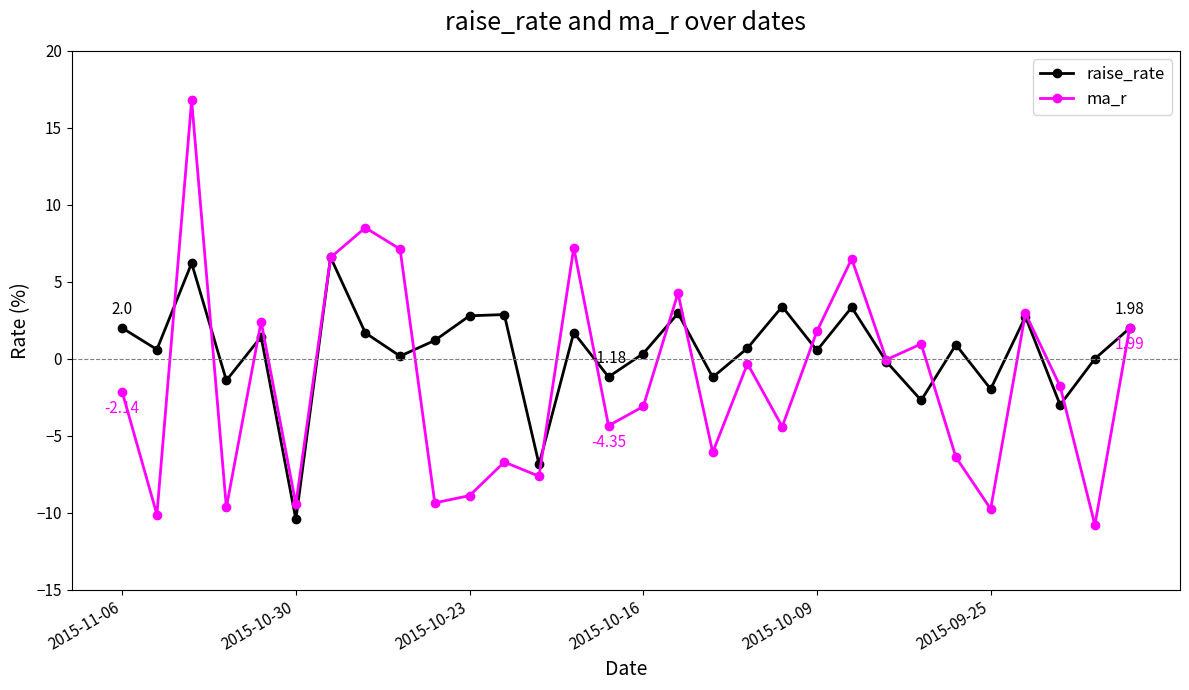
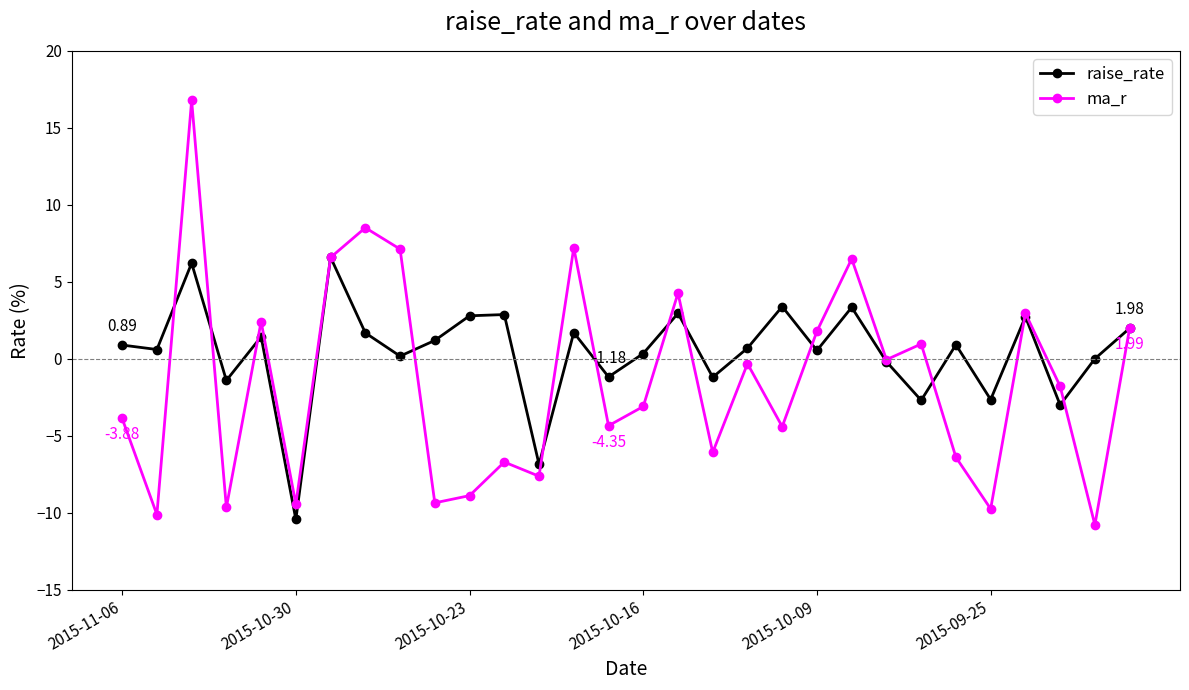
raise_rate, 2015-11-06: 2.0 -> 0.89
ma_r, 2015-11-06: -2.14 -> -3.88
raise_rate, 2015-09-25: -2.0 -> -2.7
